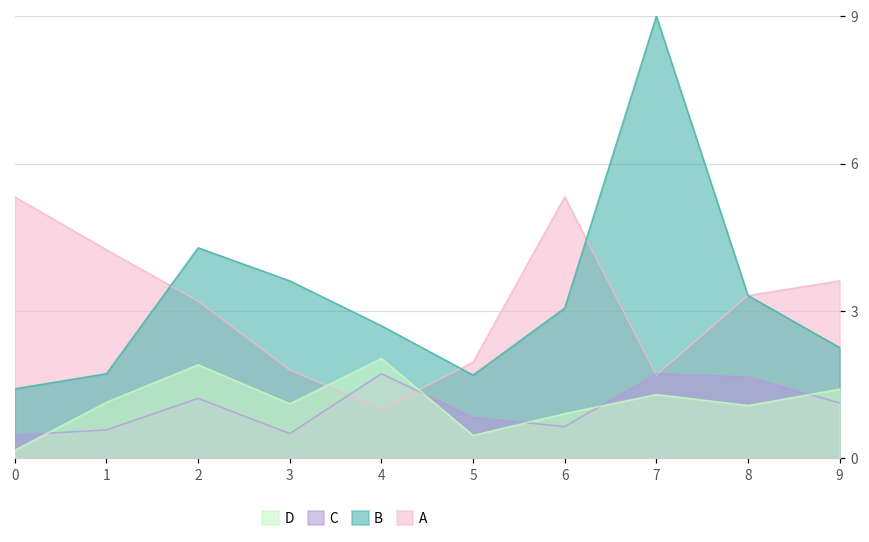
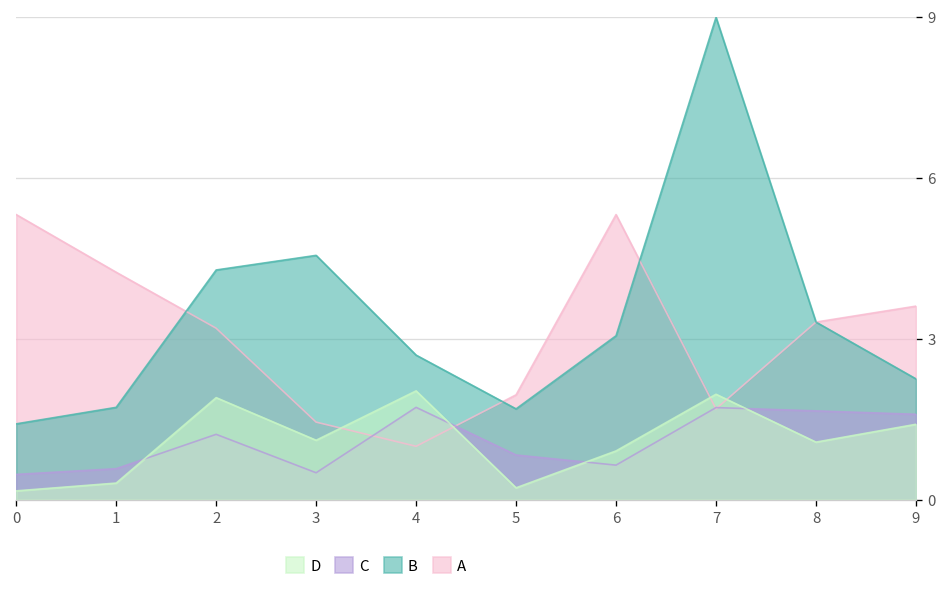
D, 1: 1.1 -> 0.3
A, 3: 1.8 -> 1.4
B, 3: 3.6 -> 4.6
D, 5: 0.5 -> 0.2
D, 7: 1.3 -> 2.0
C, 9: 1.1 -> 1.6
